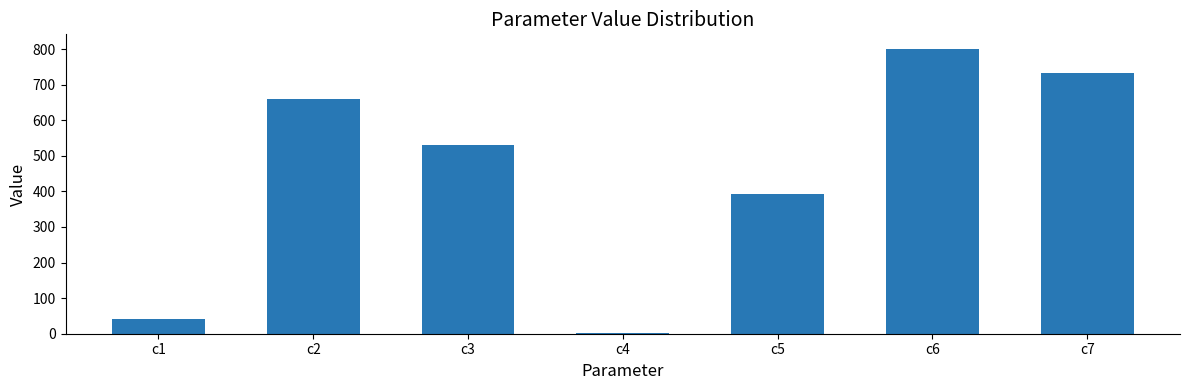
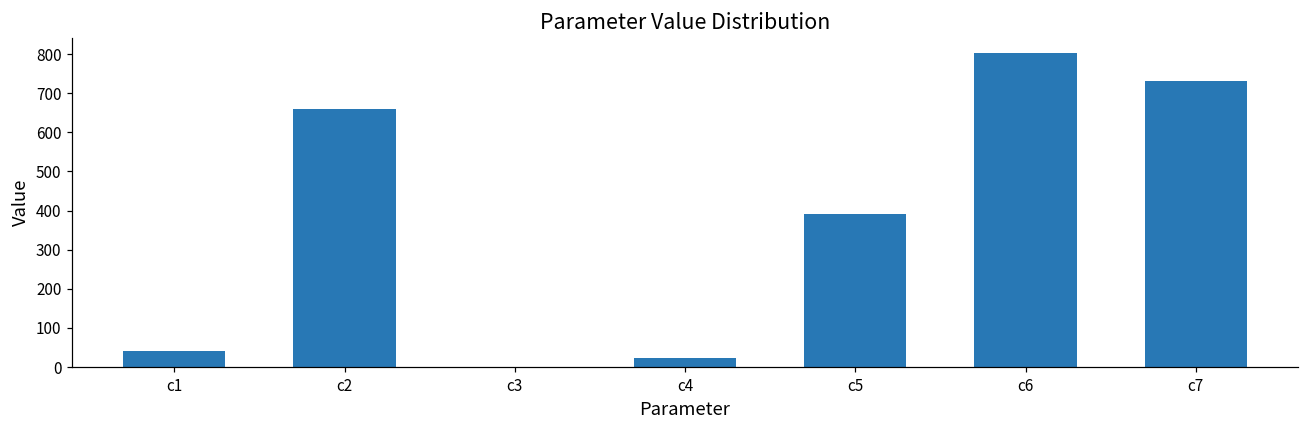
c3: 530 -> 0
c4: 0 -> 20
